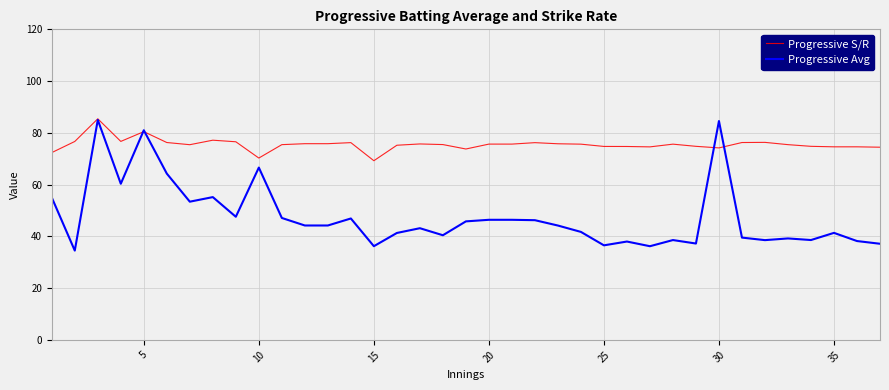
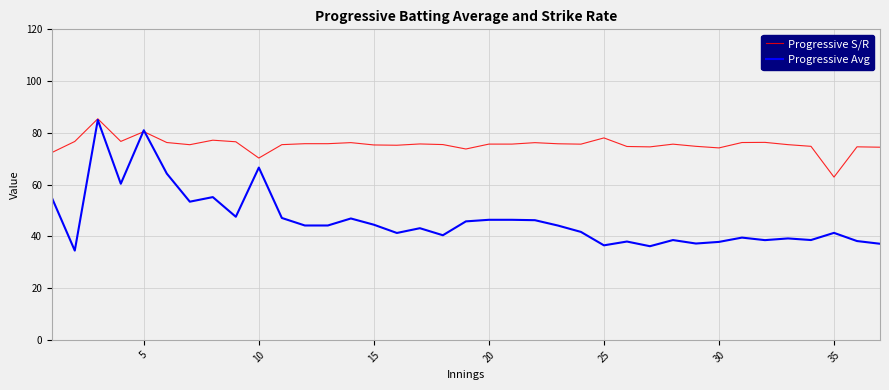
Progressive S/R, 15: 69 -> 75
Progressive Avg, 15: 36 -> 45
Progressive S/R, 25: 75 -> 78
Progressive Avg, 30: 85 -> 38
Progressive S/R, 35: 75 -> 63
